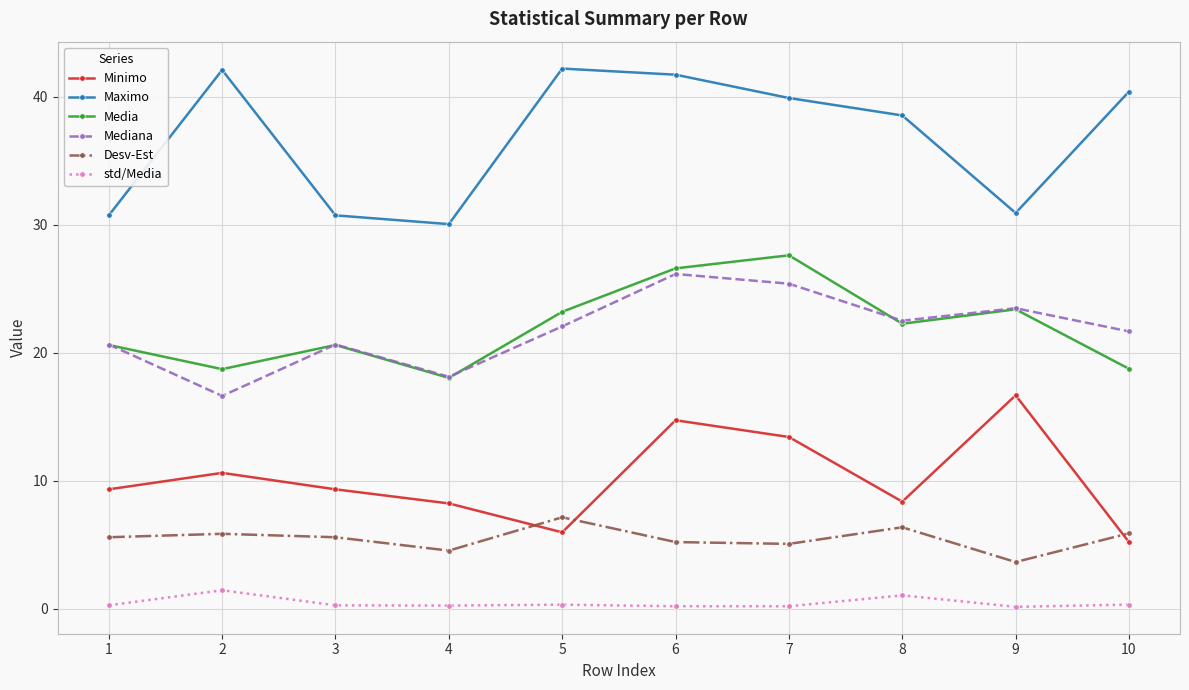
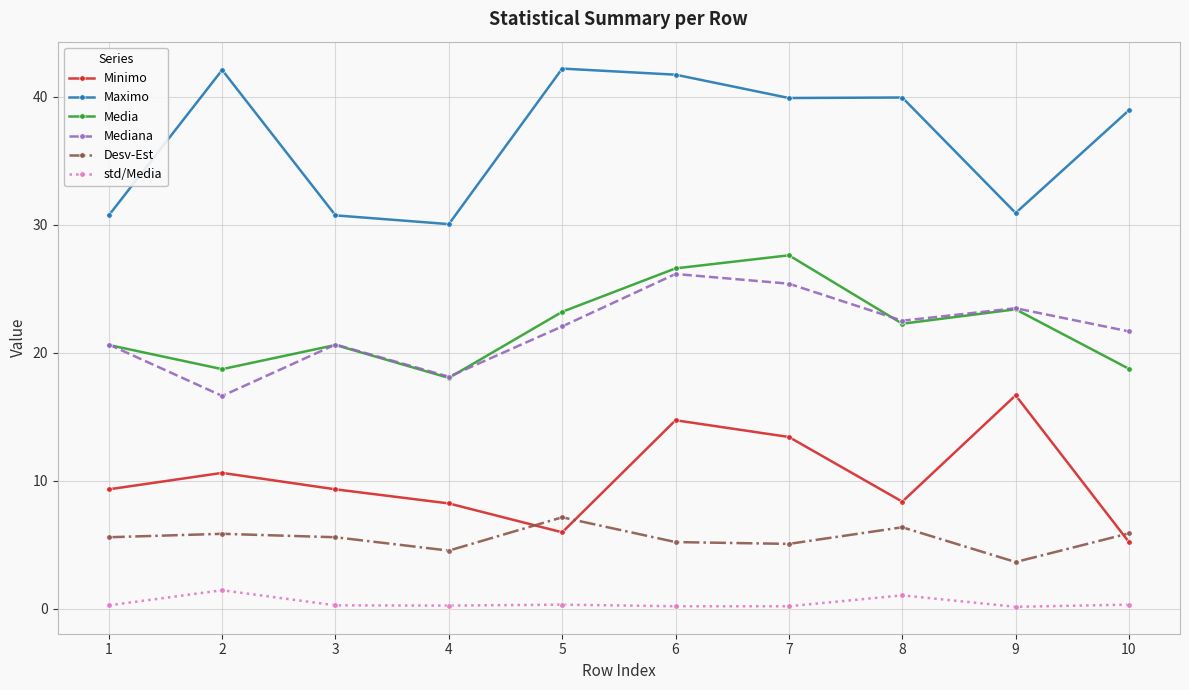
Maximo, 8: 38.6 -> 40.0
Maximo, 10: 40.4 -> 39.0
